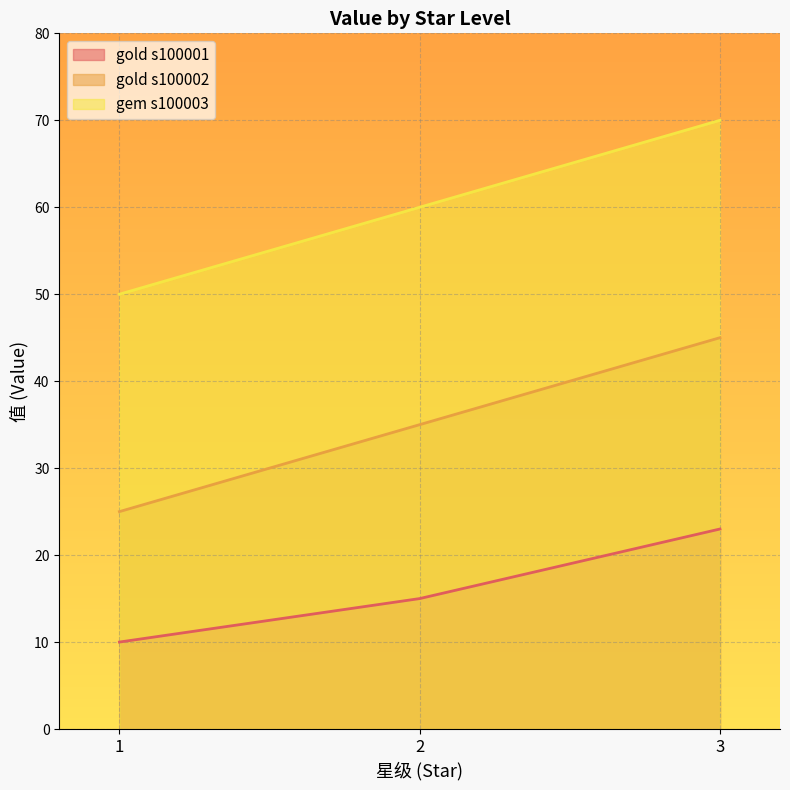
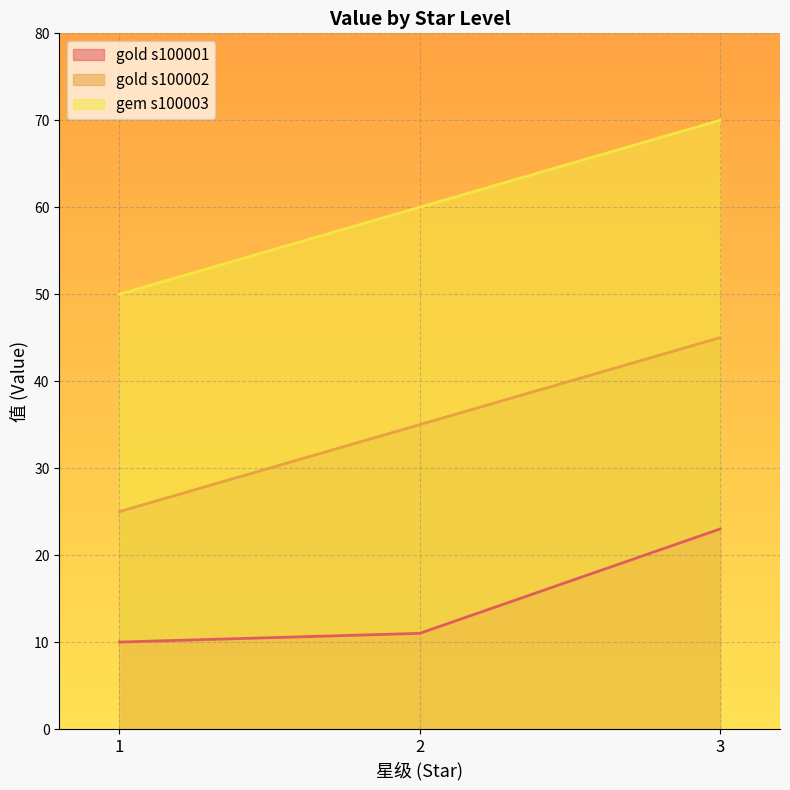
gold s100001, 2: 15 -> 11
